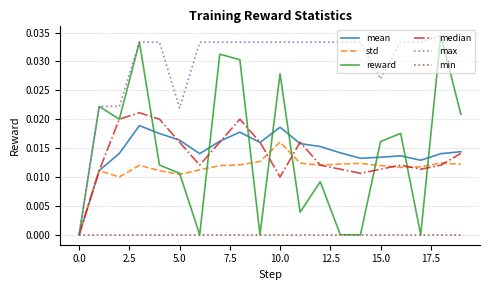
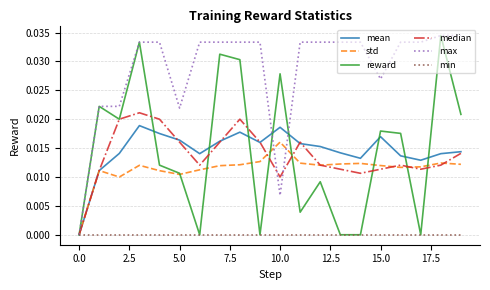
max, 10.0: 0.033 -> 0.007
mean, 15.0: 0.013 -> 0.017
reward, 15.0: 0.016 -> 0.018
